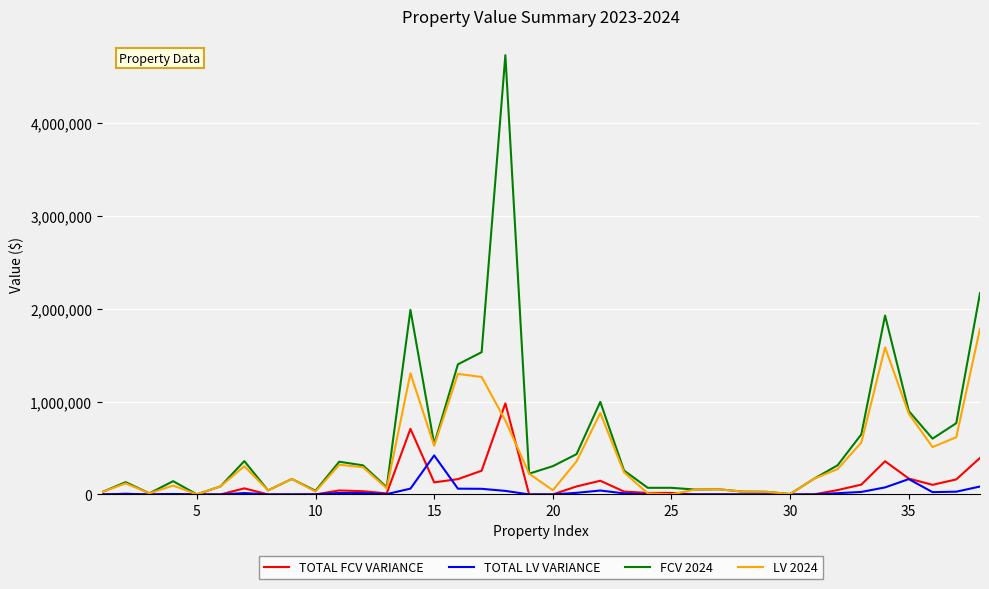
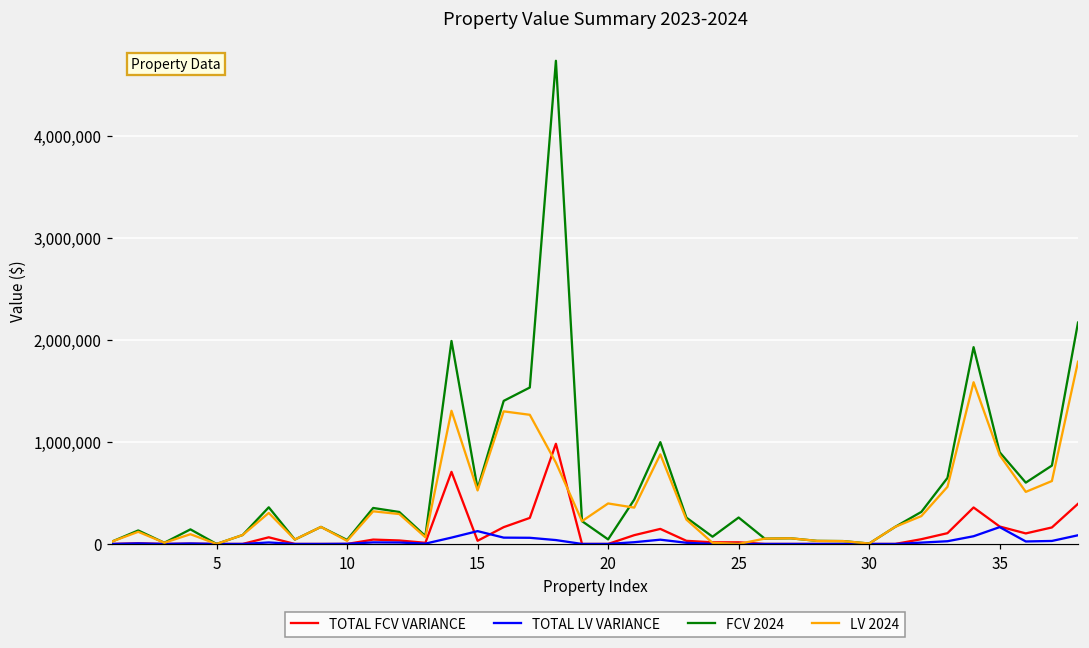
TOTAL FCV VARIANCE, 15: 100,000 -> 0
TOTAL LV VARIANCE, 15: 400,000 -> 100,000
FCV 2024, 20: 300,000 -> 0
LV 2024, 20: 0 -> 400,000
FCV 2024, 25: 100,000 -> 300,000
